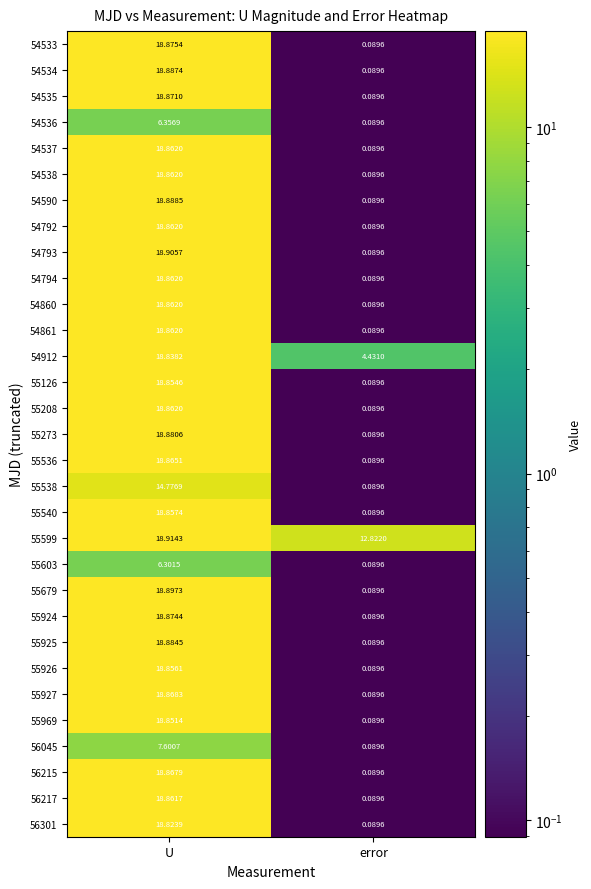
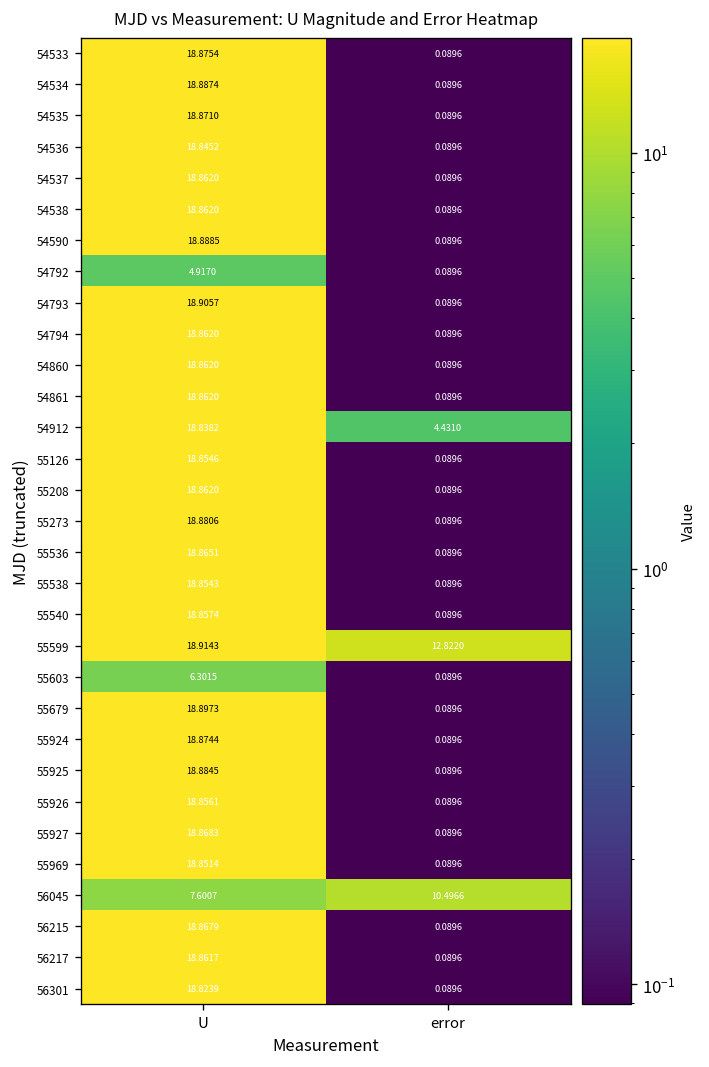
54536, U: 6.3569 -> 18.8452
54792, U: 18.8620 -> 4.9170
55538, U: 14.7769 -> 18.8543
56045, error: 0.0896 -> 10.4966
